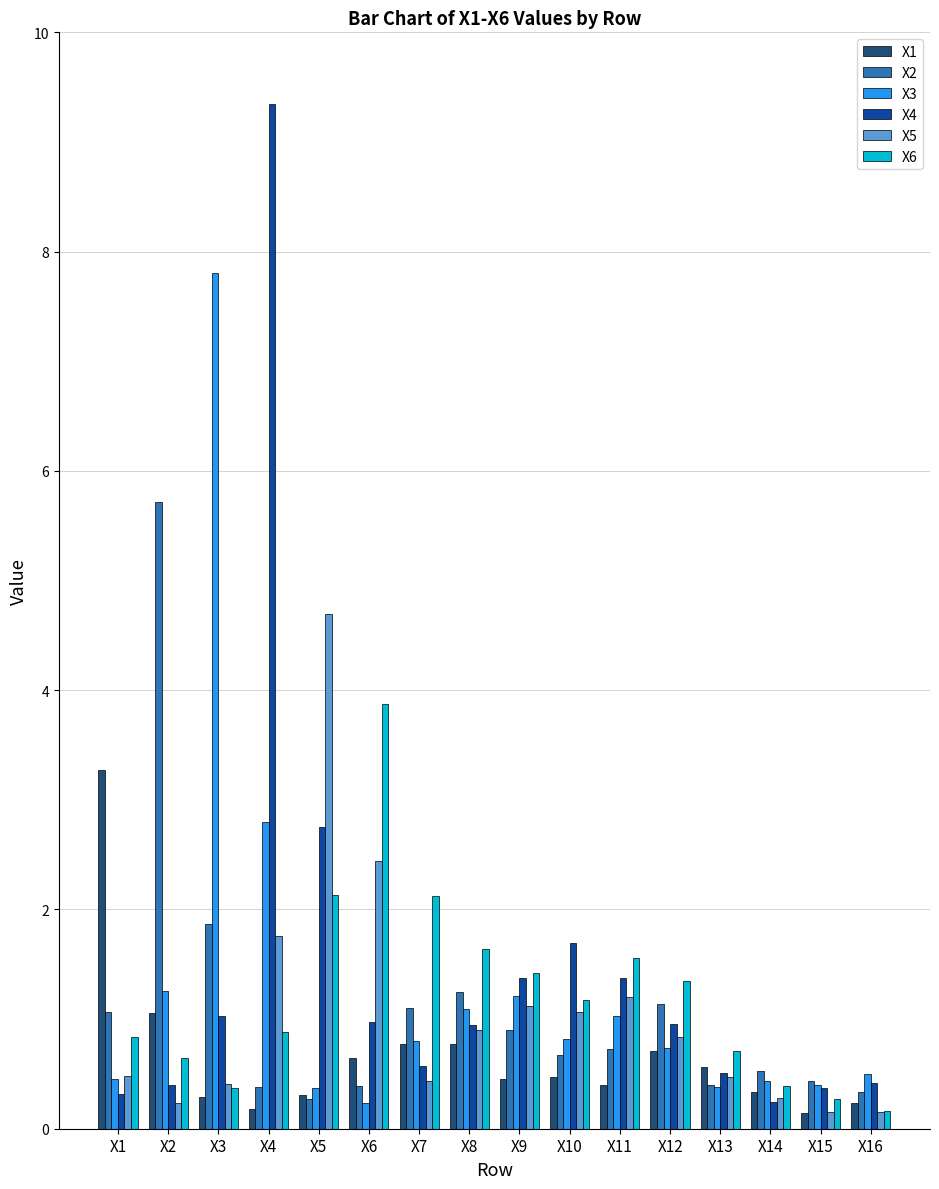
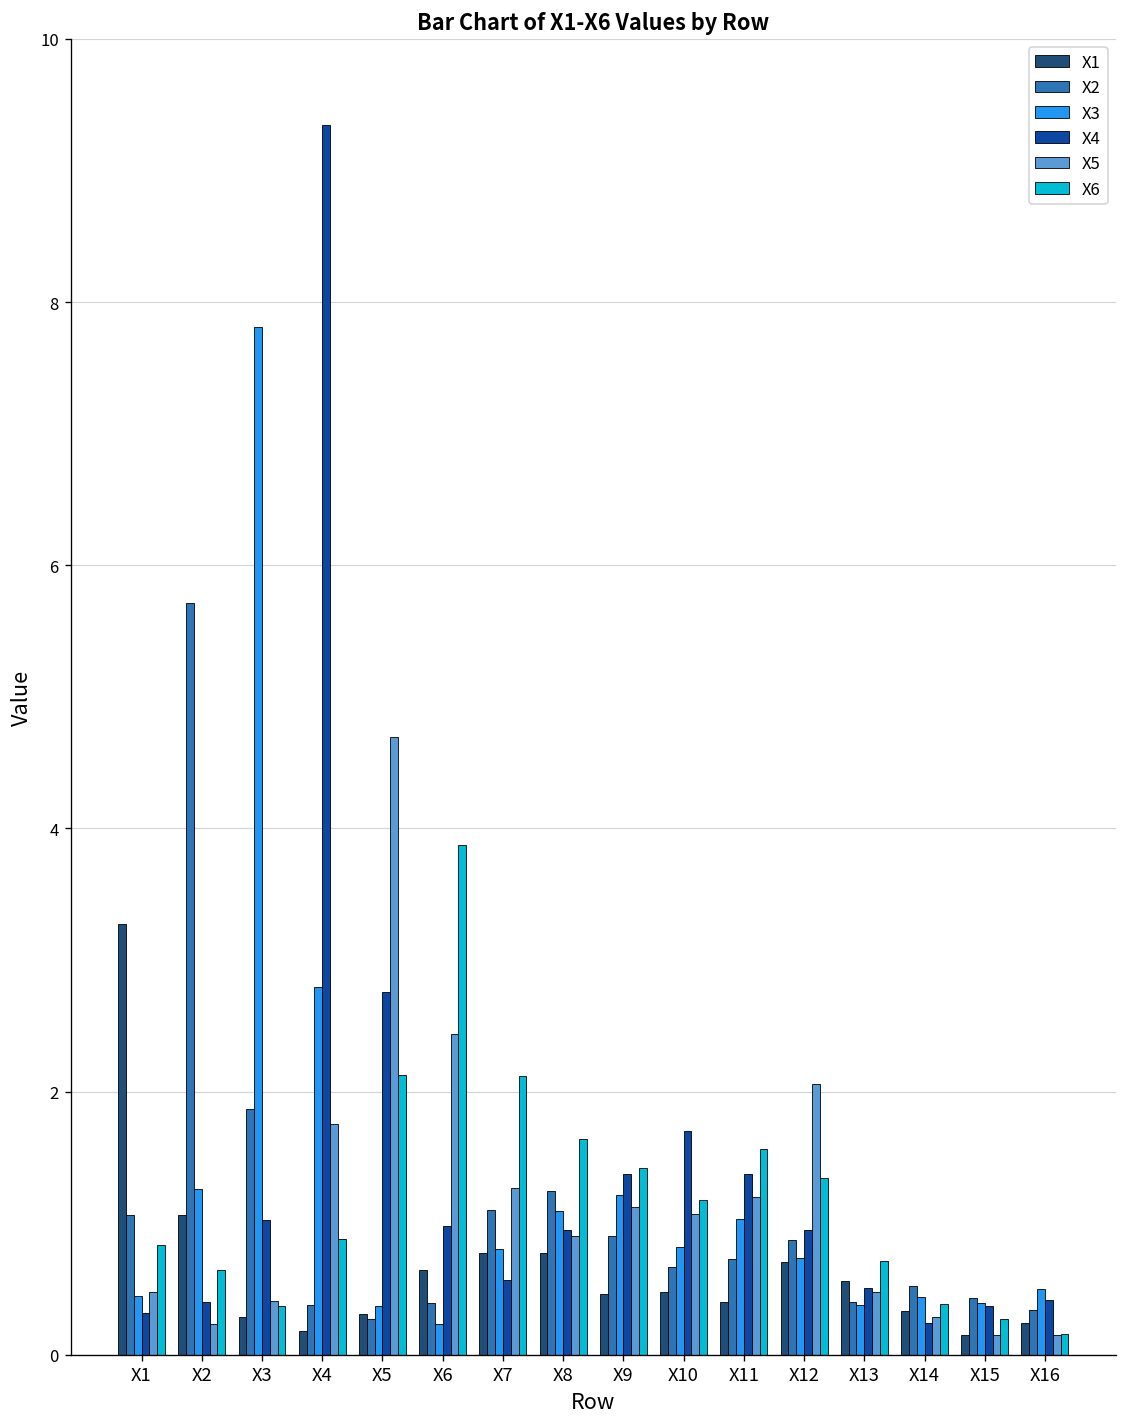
X5, X7: 0.44 -> 1.27
X2, X12: 1.14 -> 0.87
X5, X12: 0.84 -> 2.06
